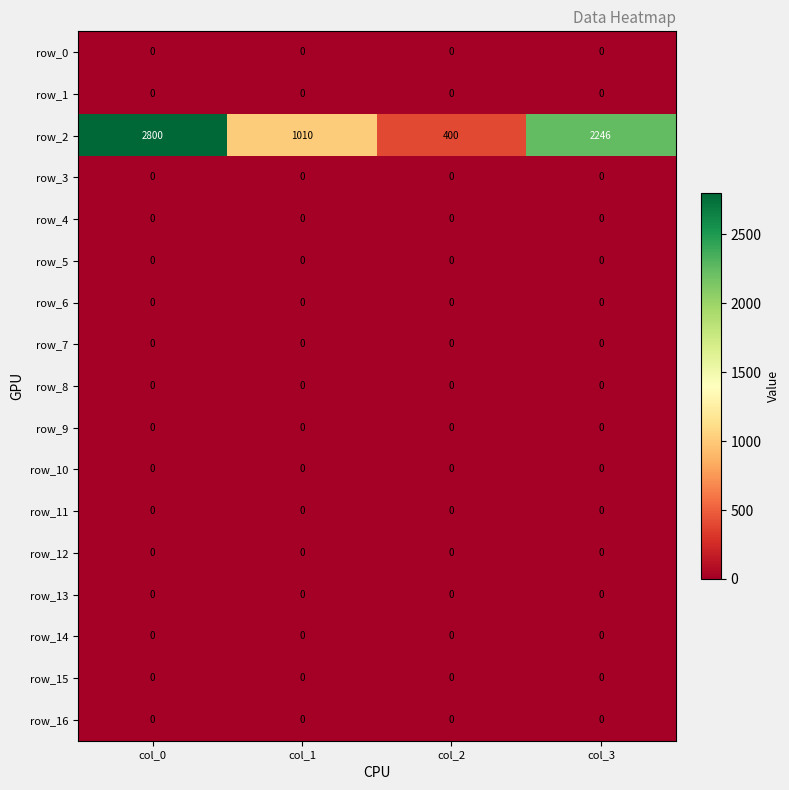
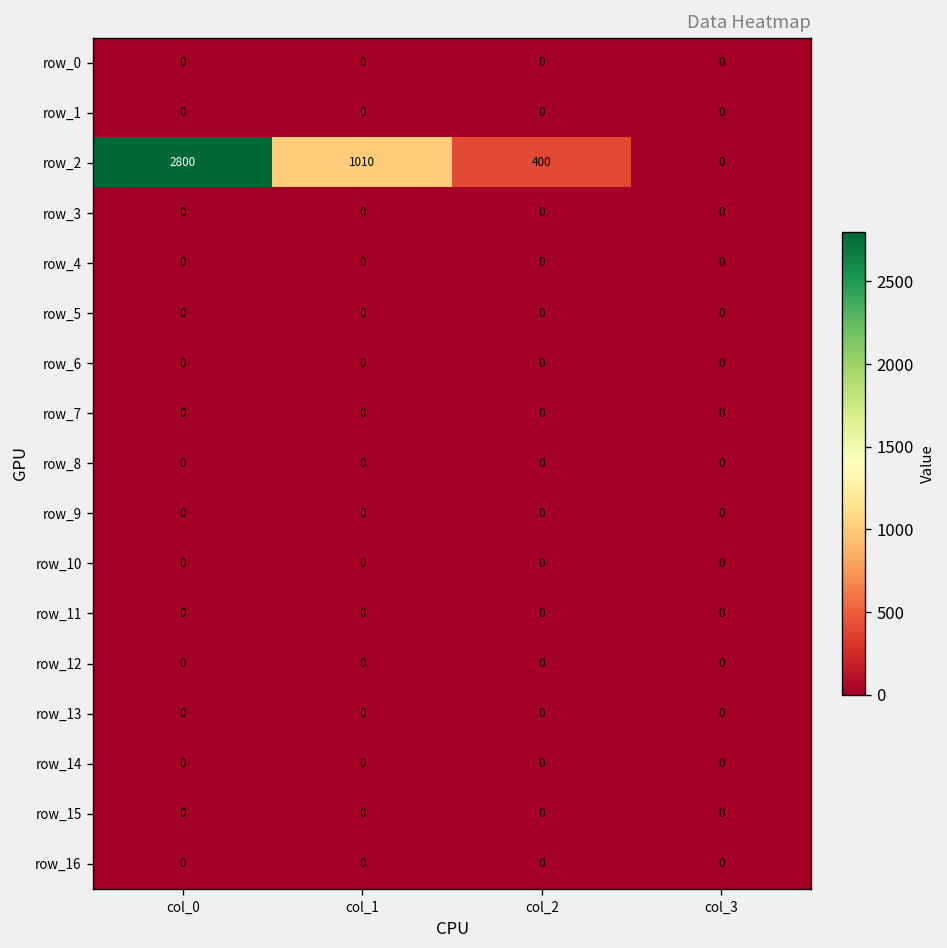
row_2, col_3: 2246 -> 0
